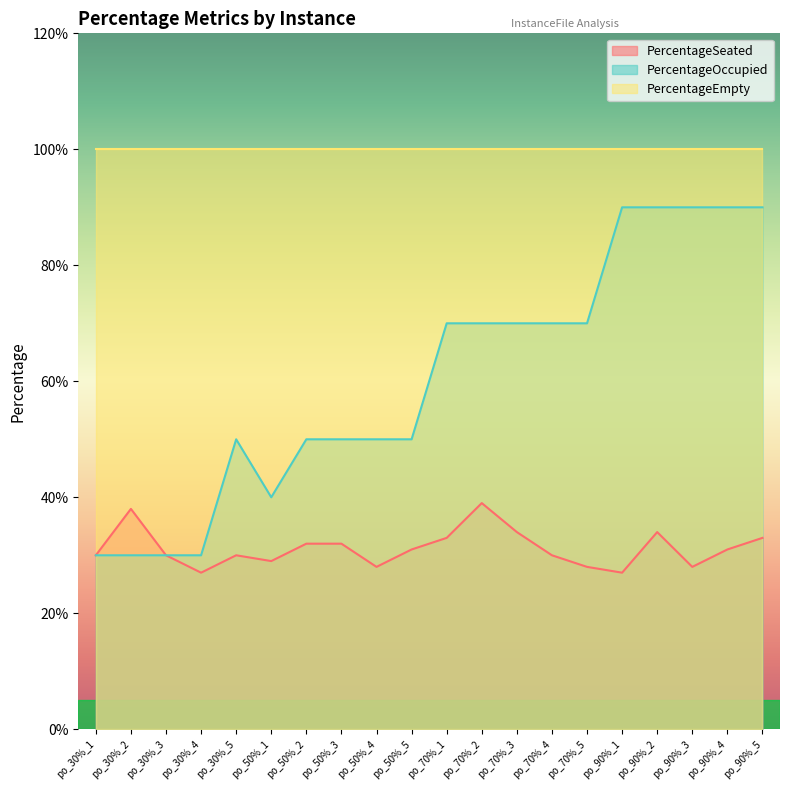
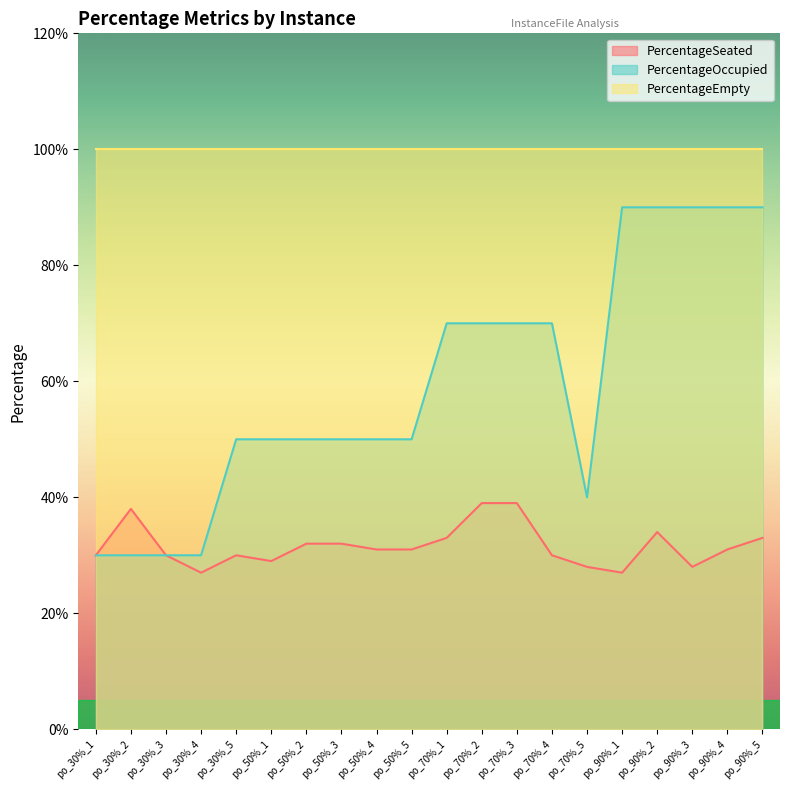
PercentageOccupied, po_50%_1: 40% -> 50%
PercentageSeated, po_50%_4: 28% -> 31%
PercentageSeated, po_70%_3: 34% -> 39%
PercentageOccupied, po_70%_5: 70% -> 40%
